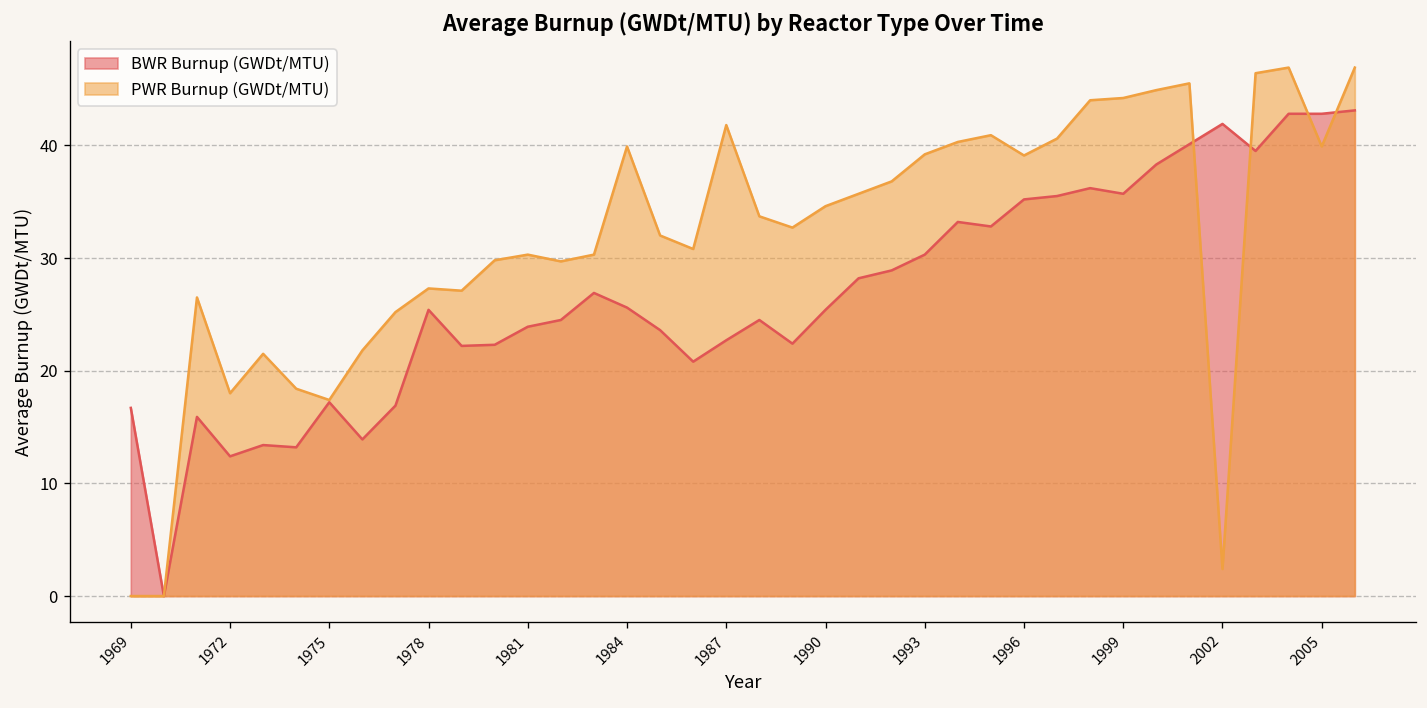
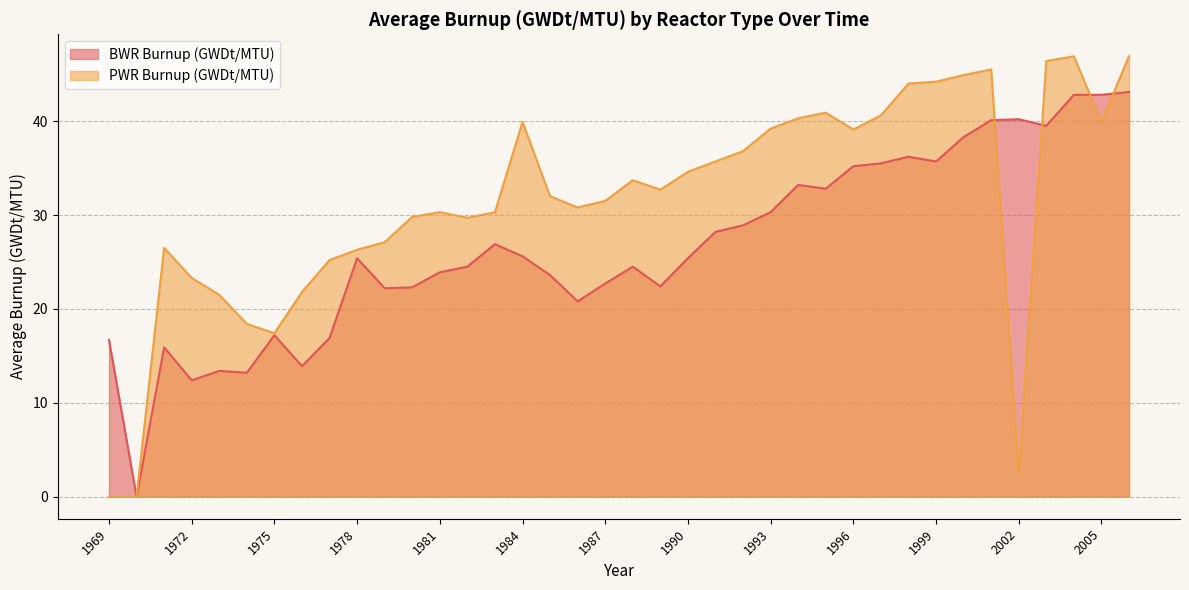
PWR Burnup (GWDt/MTU), 1972: 18 -> 23
PWR Burnup (GWDt/MTU), 1978: 27 -> 26
PWR Burnup (GWDt/MTU), 1987: 42 -> 32
BWR Burnup (GWDt/MTU), 2002: 42 -> 40
